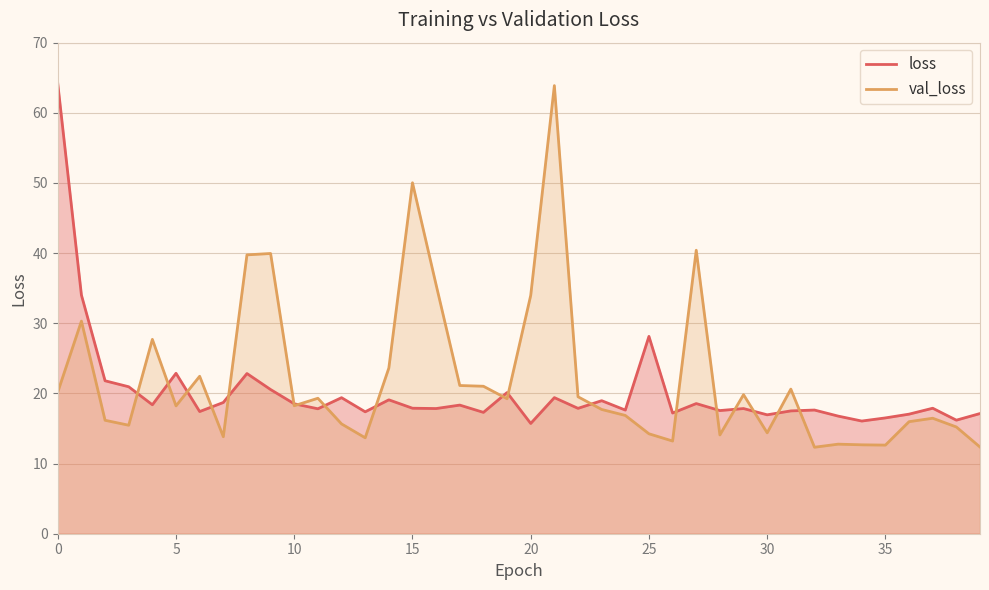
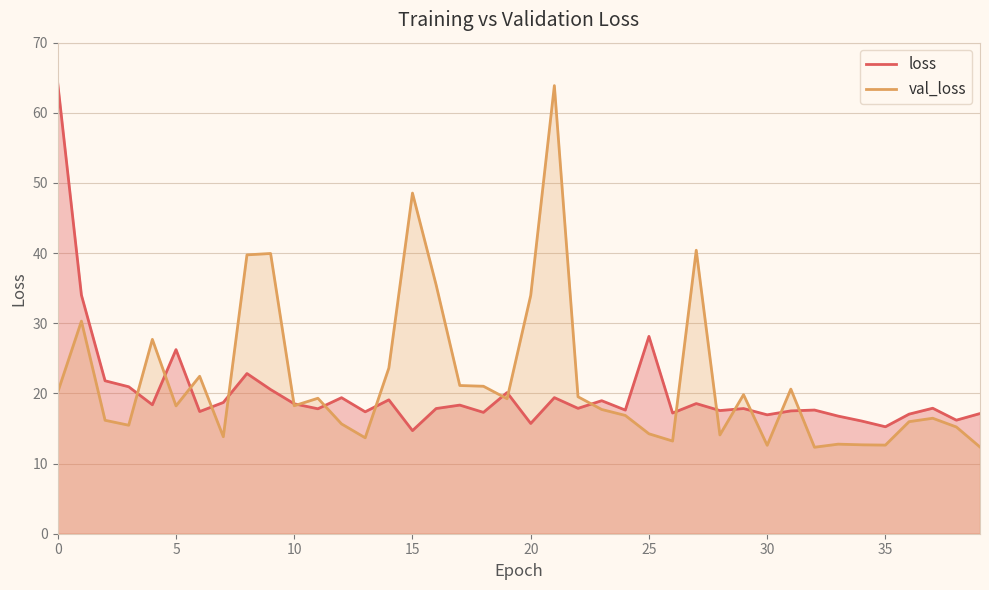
loss, 5: 23 -> 26
loss, 15: 18 -> 15
val_loss, 15: 50 -> 49
val_loss, 30: 14 -> 13
loss, 35: 17 -> 15
